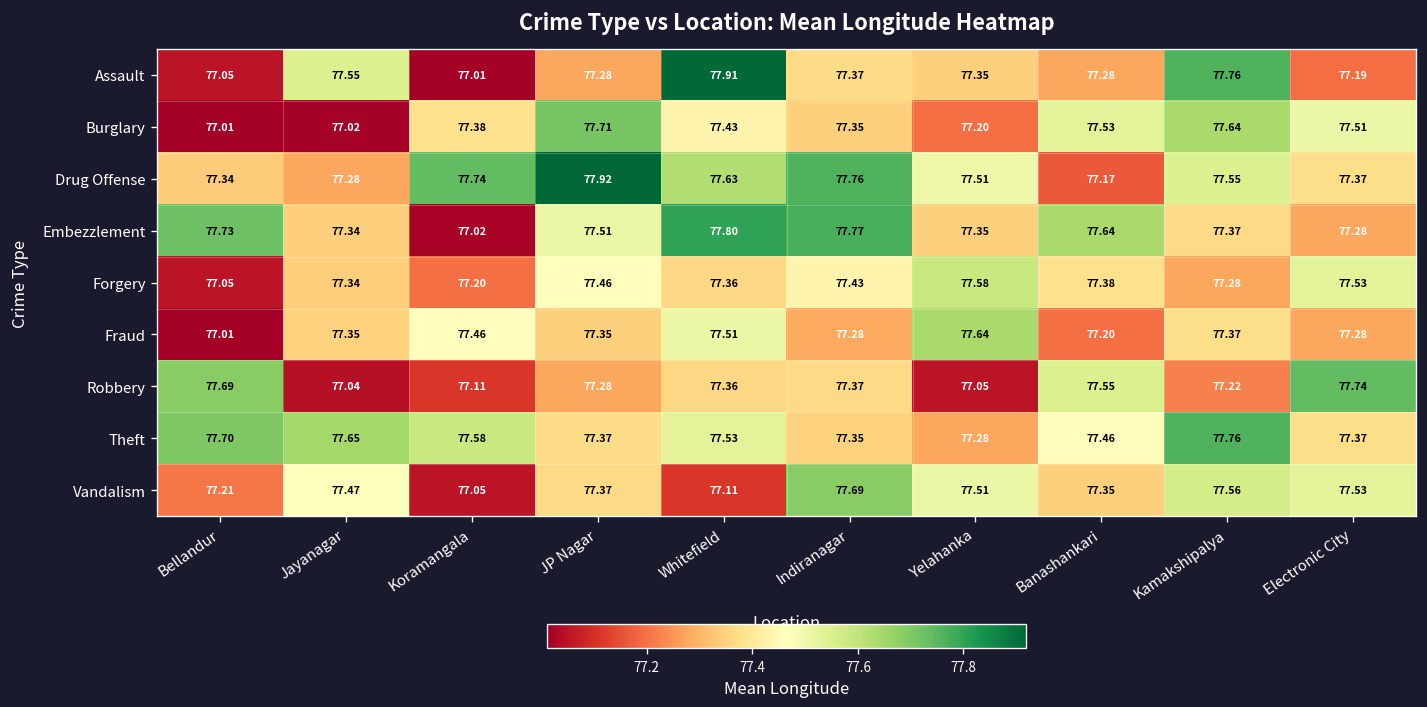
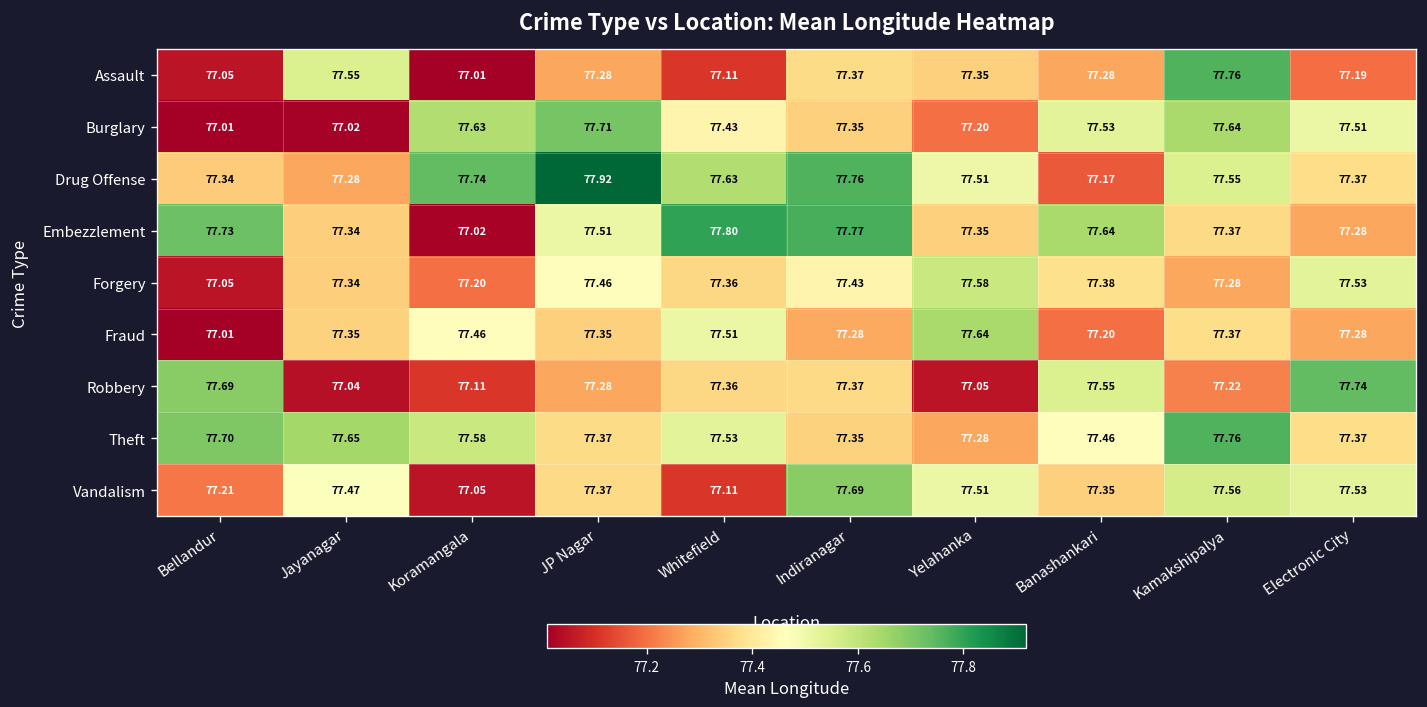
Assault, Whitefield: 77.91 -> 77.11
Burglary, Koramangala: 77.38 -> 77.63
